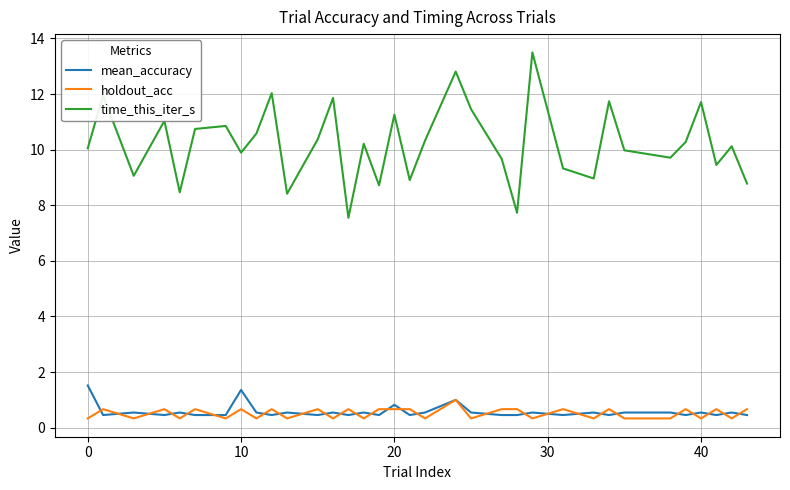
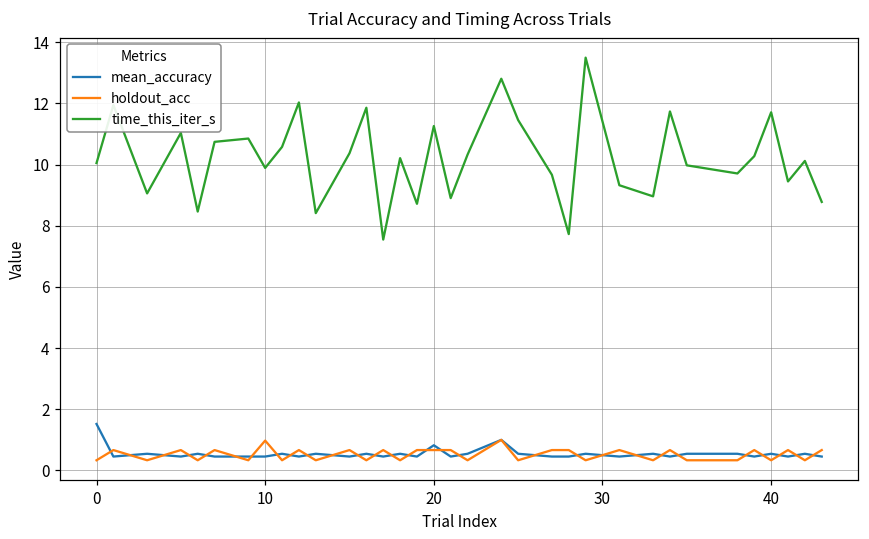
mean_accuracy, 10: 1.4 -> 0.5
holdout_acc, 10: 0.7 -> 1.0
